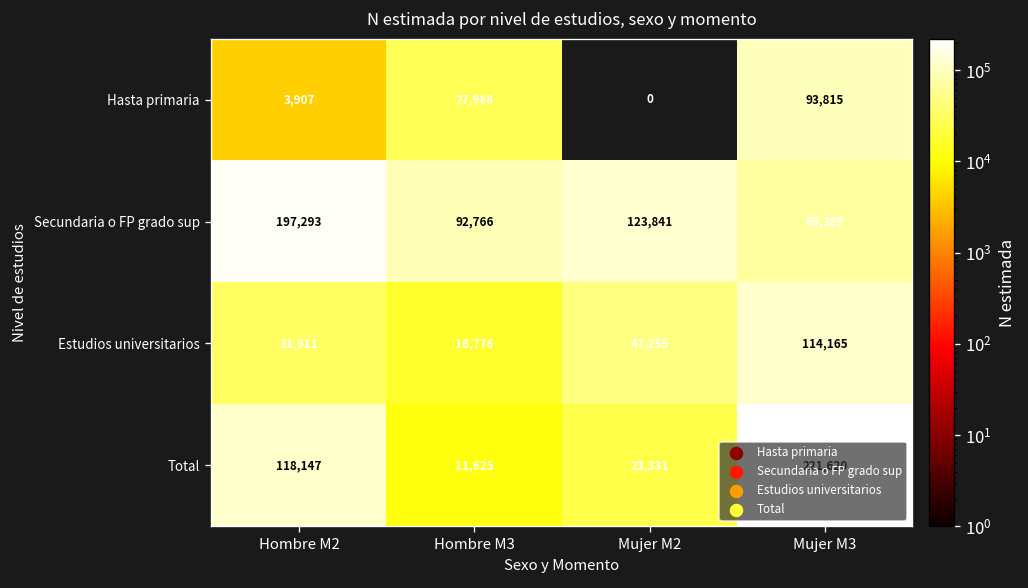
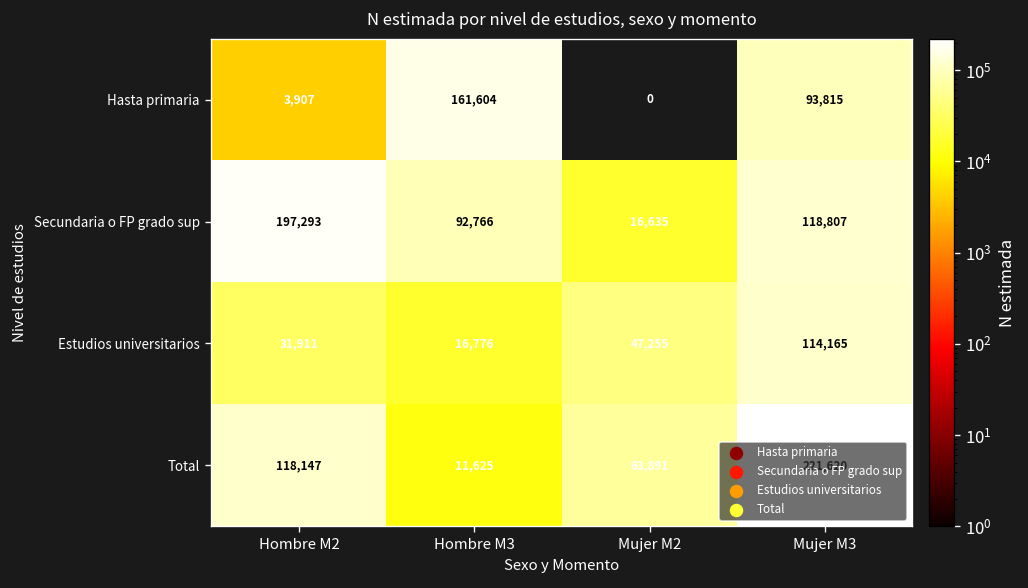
Hasta primaria, Hombre M3: 27,988 -> 161,604
Secundaria o FP grado sup, Mujer M2: 123,841 -> 16,635
Secundaria o FP grado sup, Mujer M3: 69,389 -> 118,807
Total, Mujer M2: 23,331 -> 63,891
